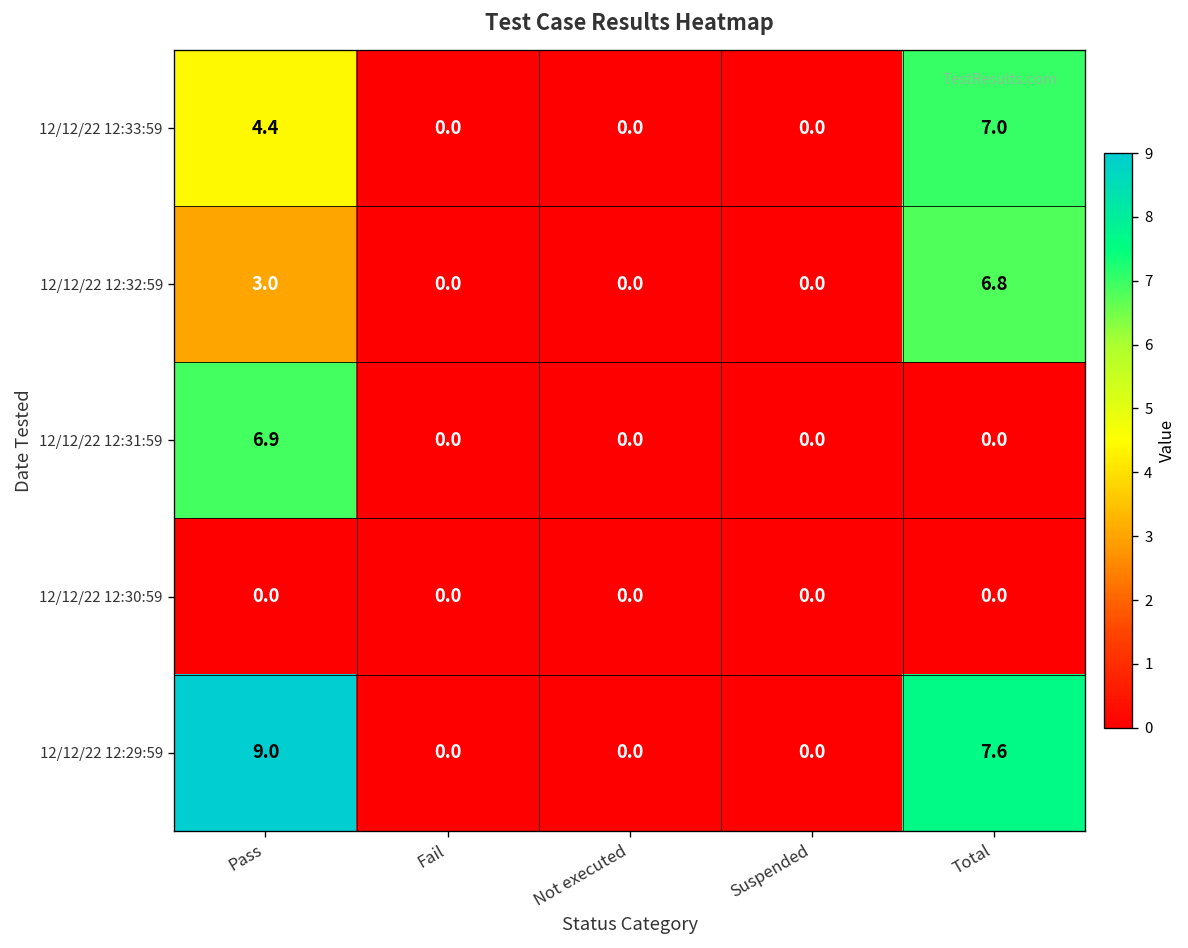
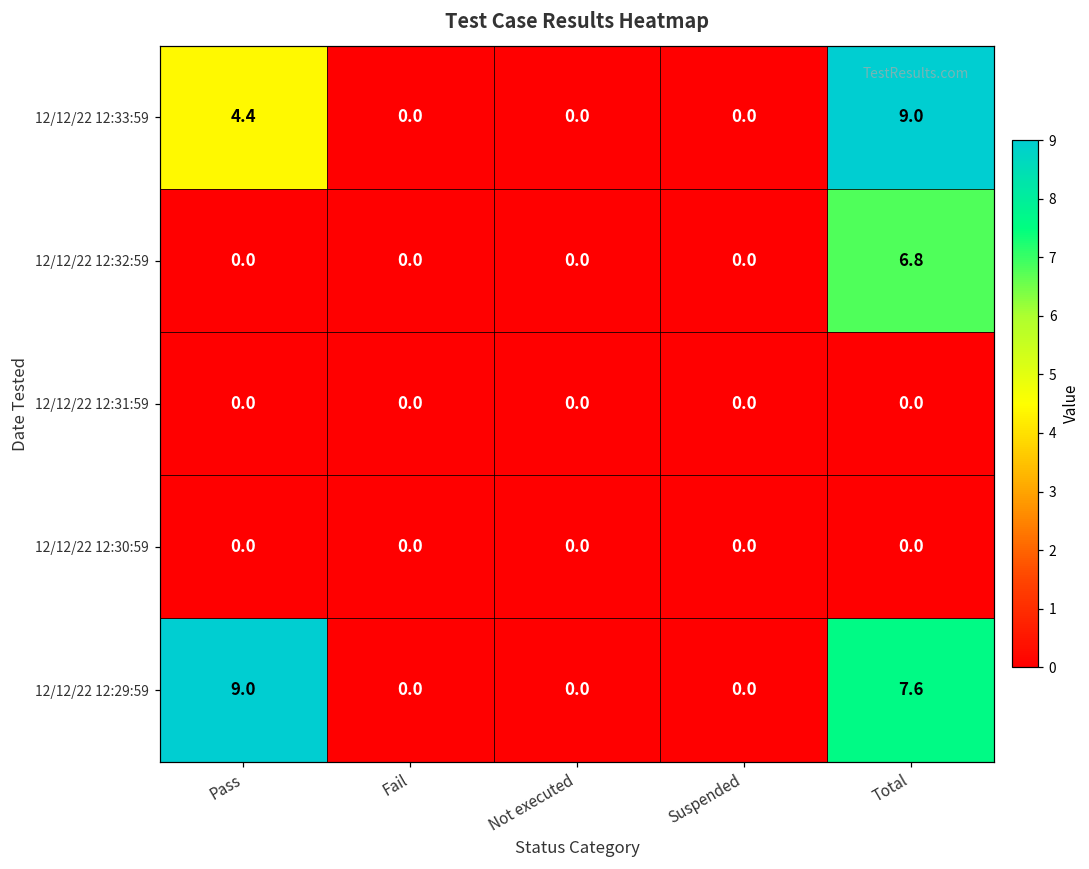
12/12/22 12:33:59, Total: 7.0 -> 9.0
12/12/22 12:32:59, Pass: 3.0 -> 0.0
12/12/22 12:31:59, Pass: 6.9 -> 0.0
